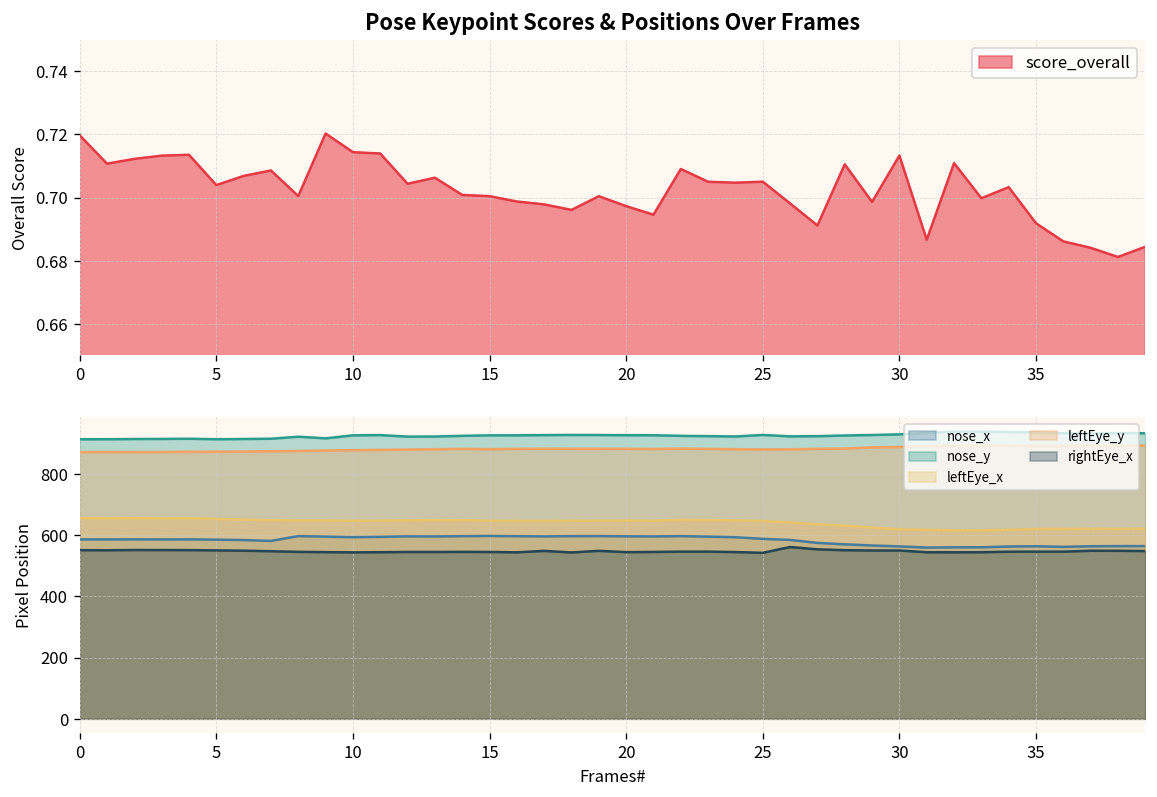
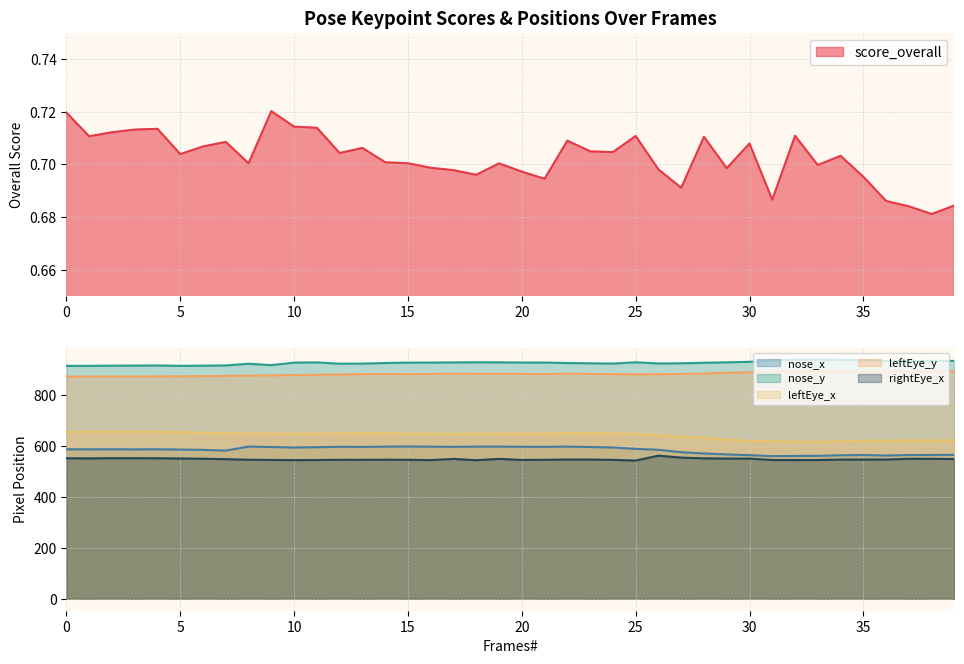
Pose Keypoint Scores & Positions Over Frames, 25: 0.705 -> 0.711
Pose Keypoint Scores & Positions Over Frames, 30: 0.713 -> 0.708
Pose Keypoint Scores & Positions Over Frames, 35: 0.692 -> 0.695
